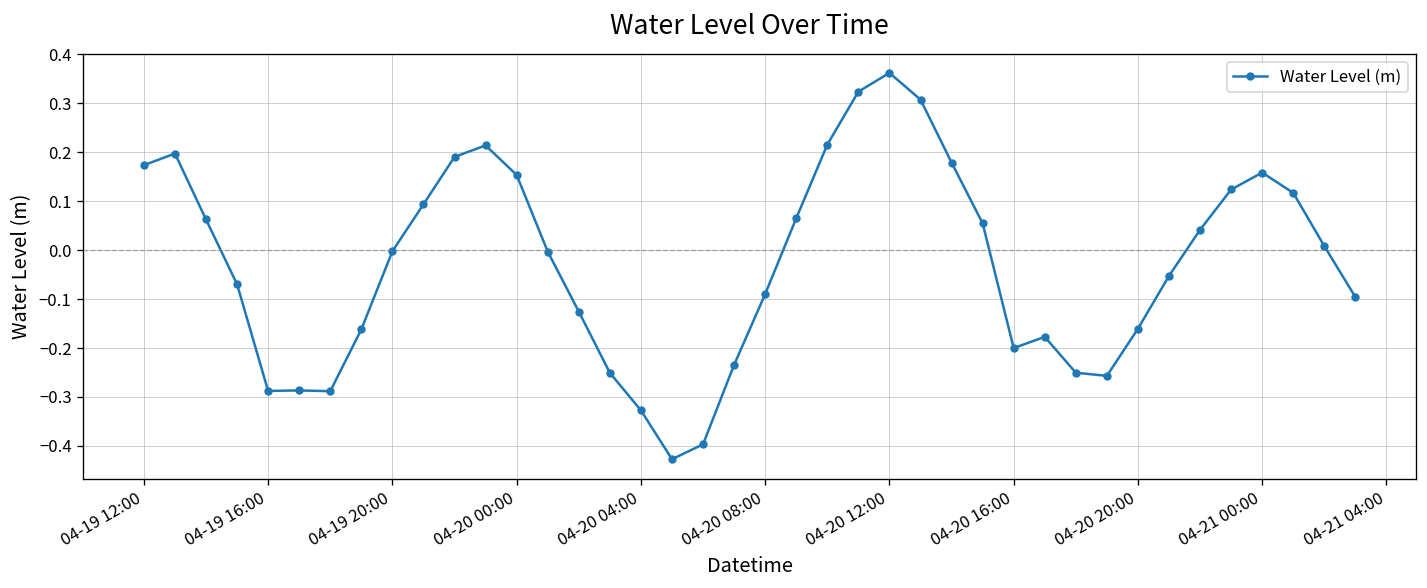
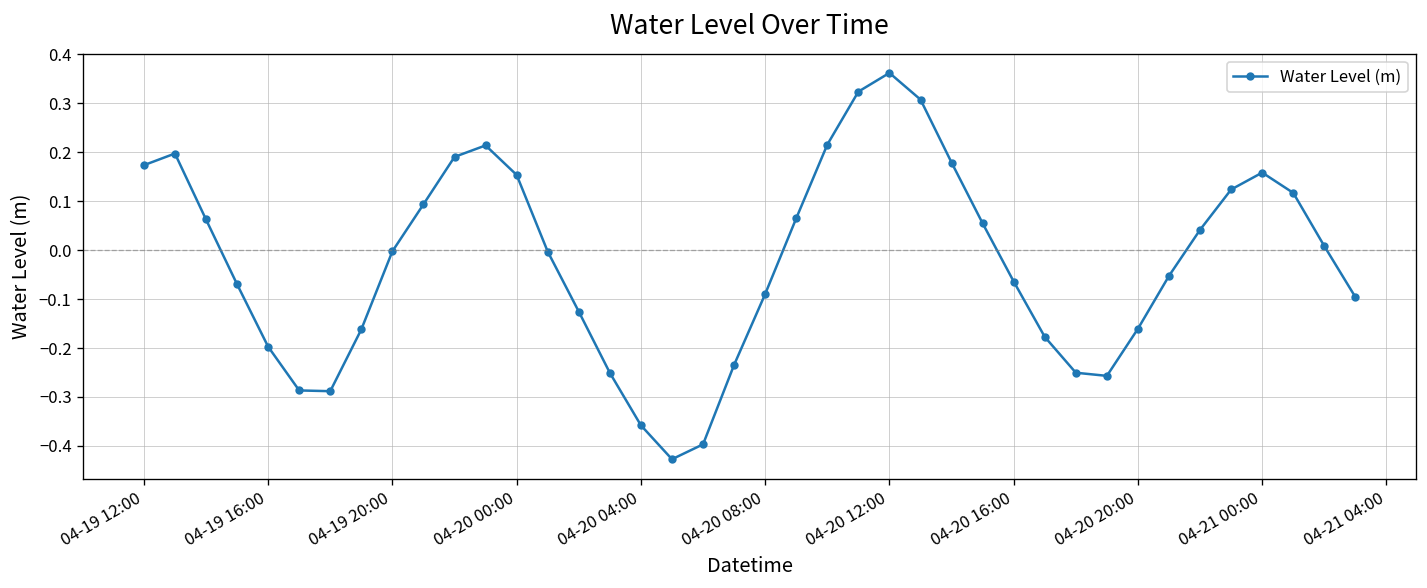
04-19 16:00: -0.29 -> -0.20
04-20 04:00: -0.33 -> -0.36
04-20 16:00: -0.20 -> -0.06
